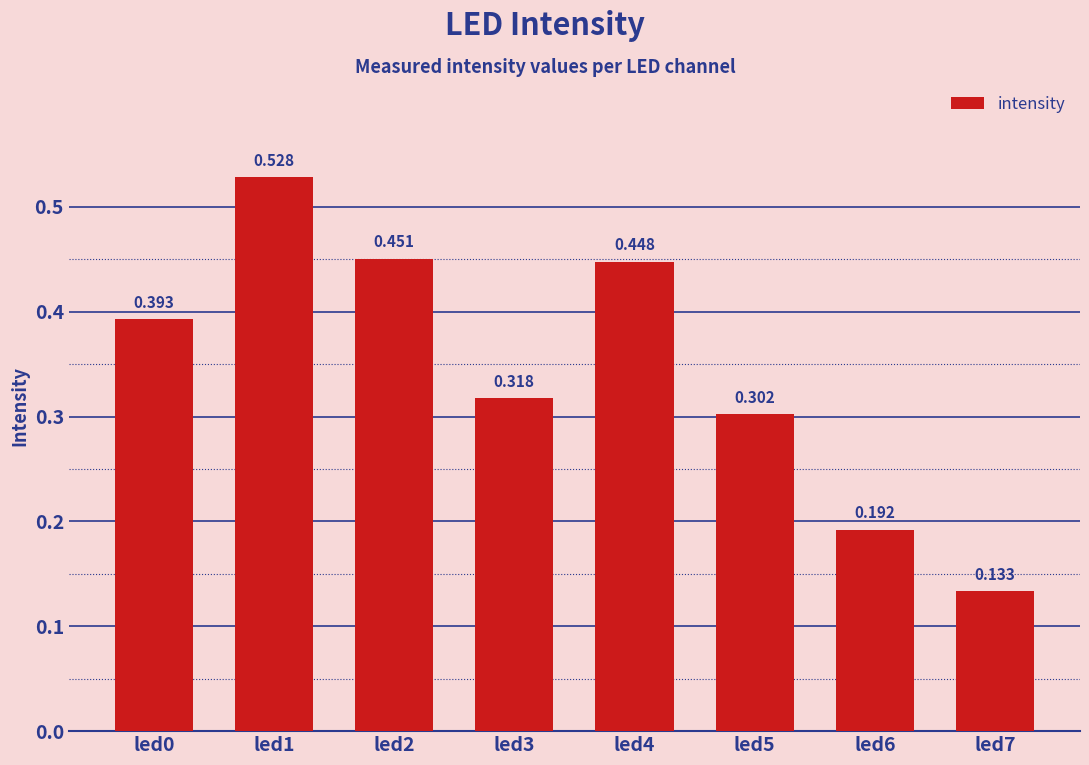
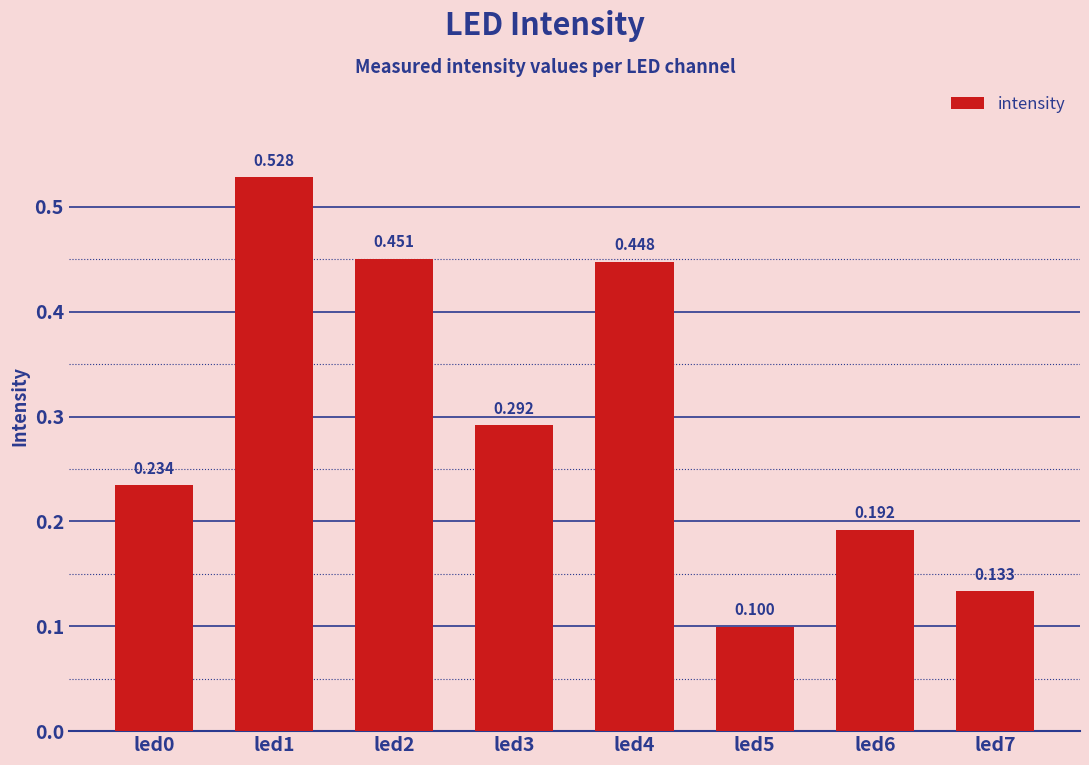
led0: 0.393 -> 0.234
led3: 0.318 -> 0.292
led5: 0.302 -> 0.100
